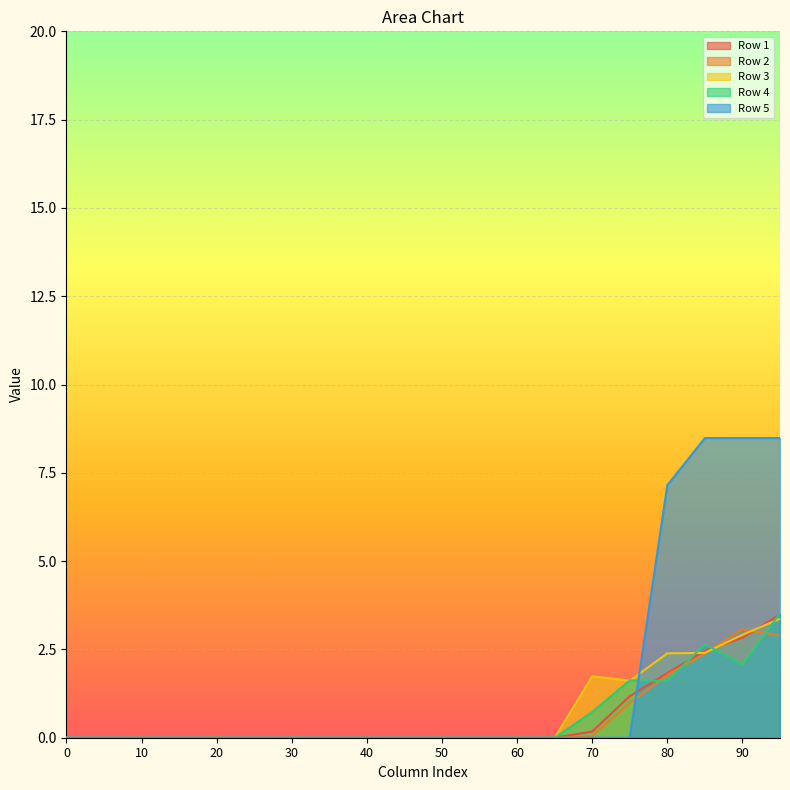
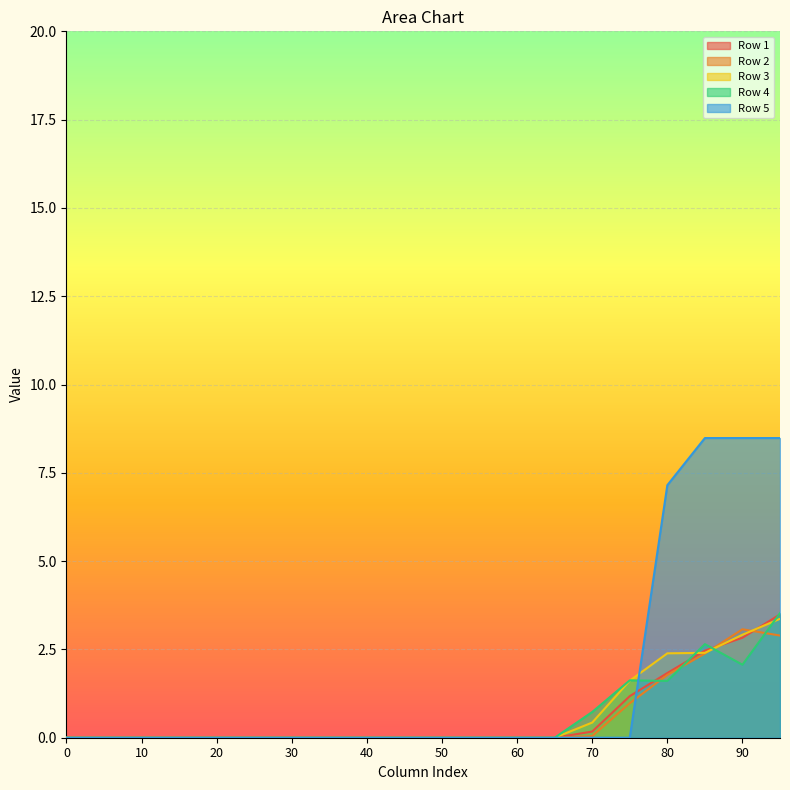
Row 3, 70: 1.7 -> 0.4
